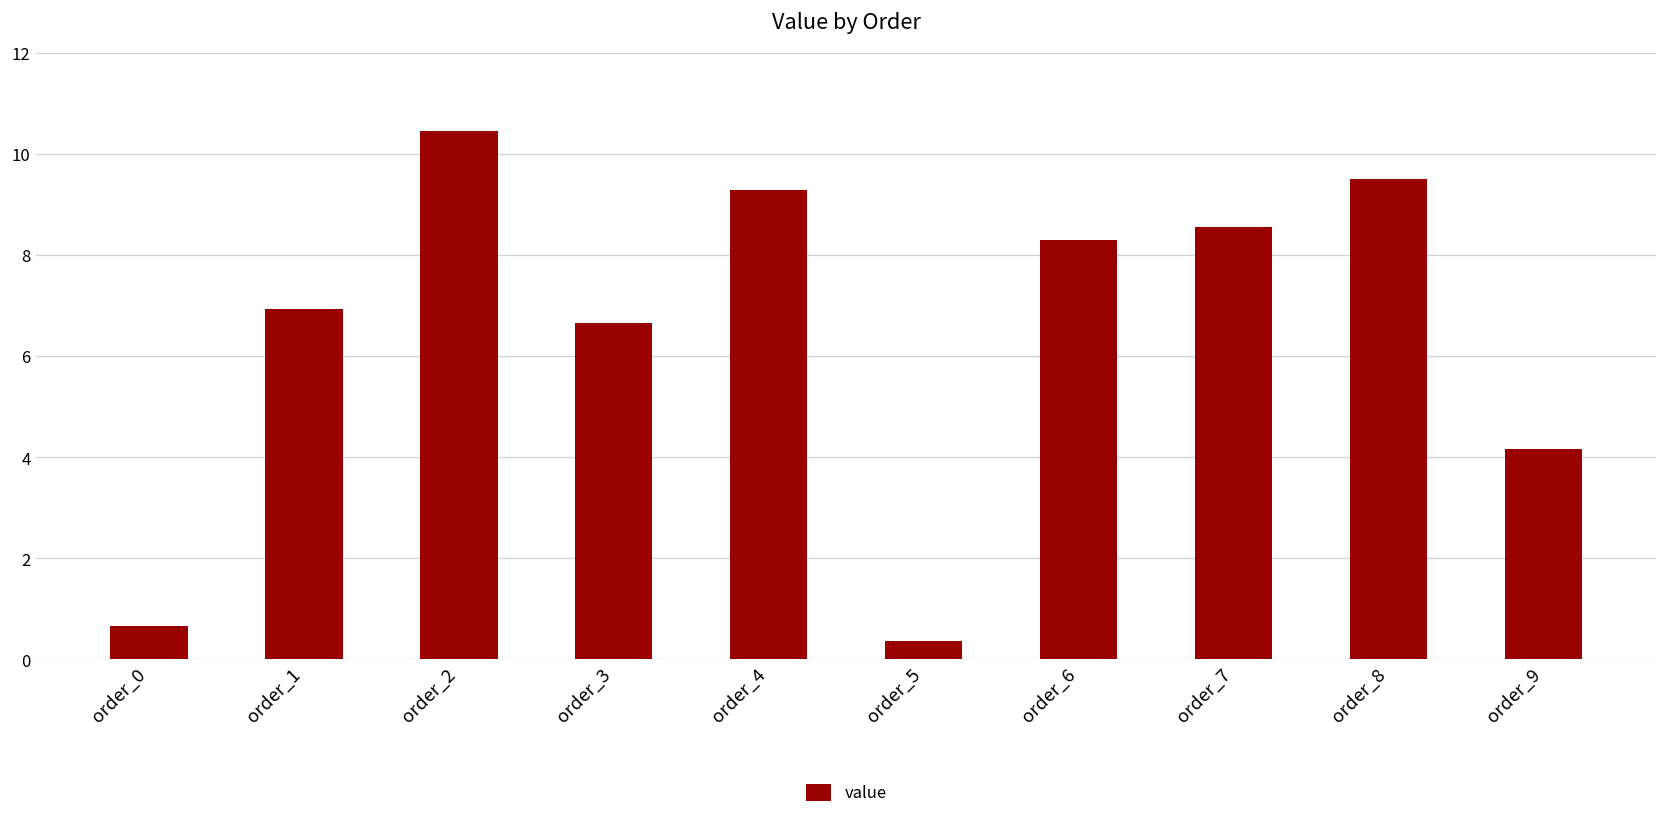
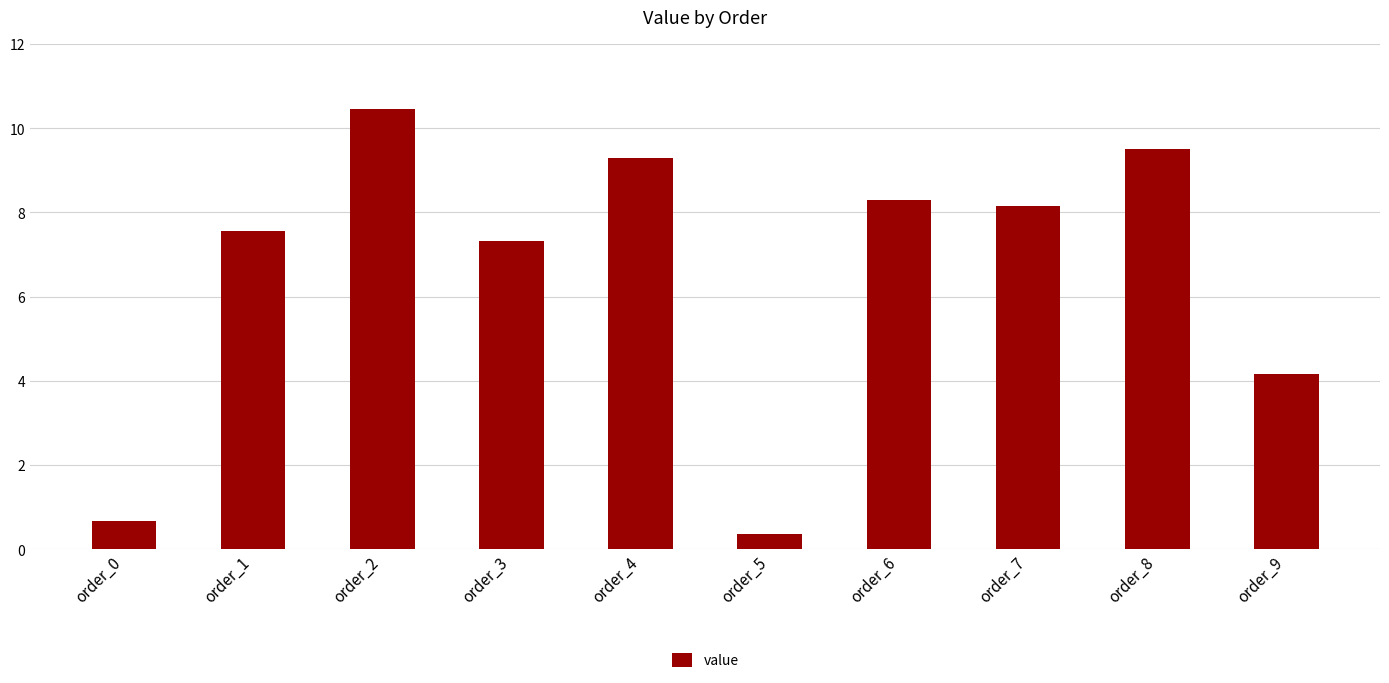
order_1: 6.9 -> 7.6
order_3: 6.7 -> 7.3
order_7: 8.6 -> 8.1
